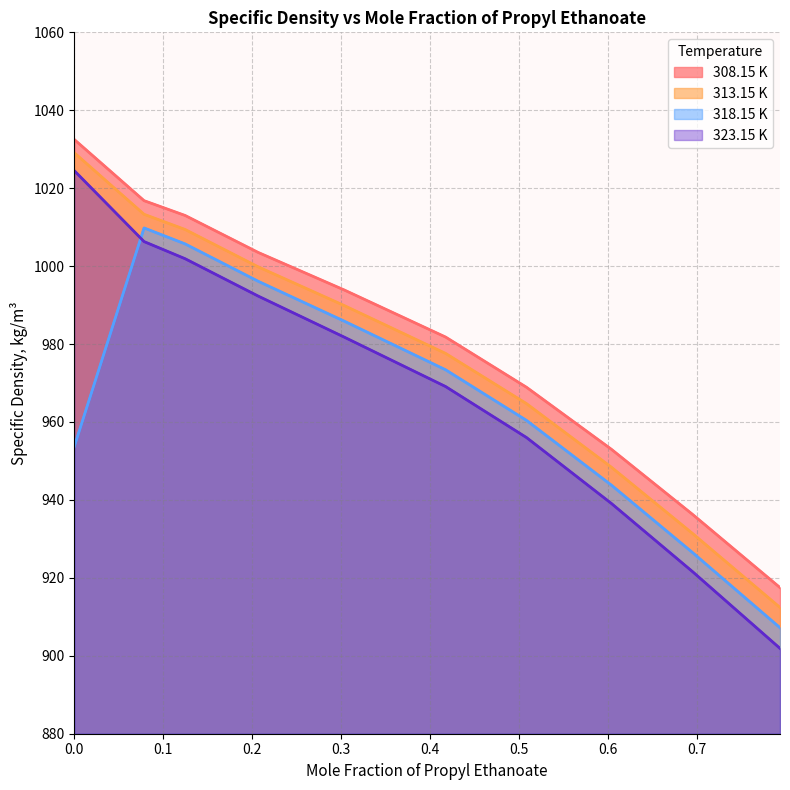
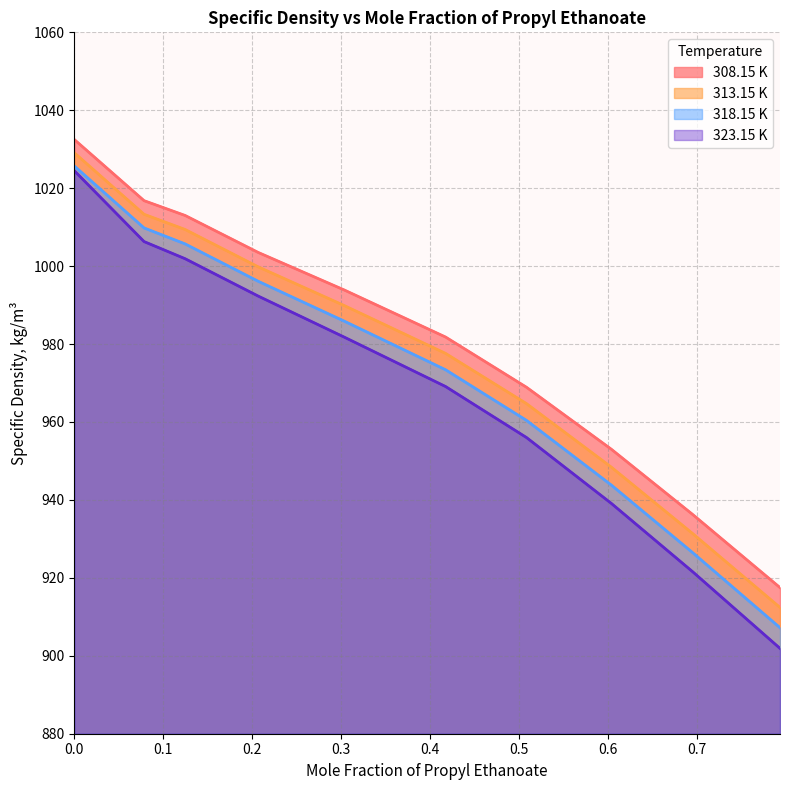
318.15 K, 0.0: 954 -> 1026
